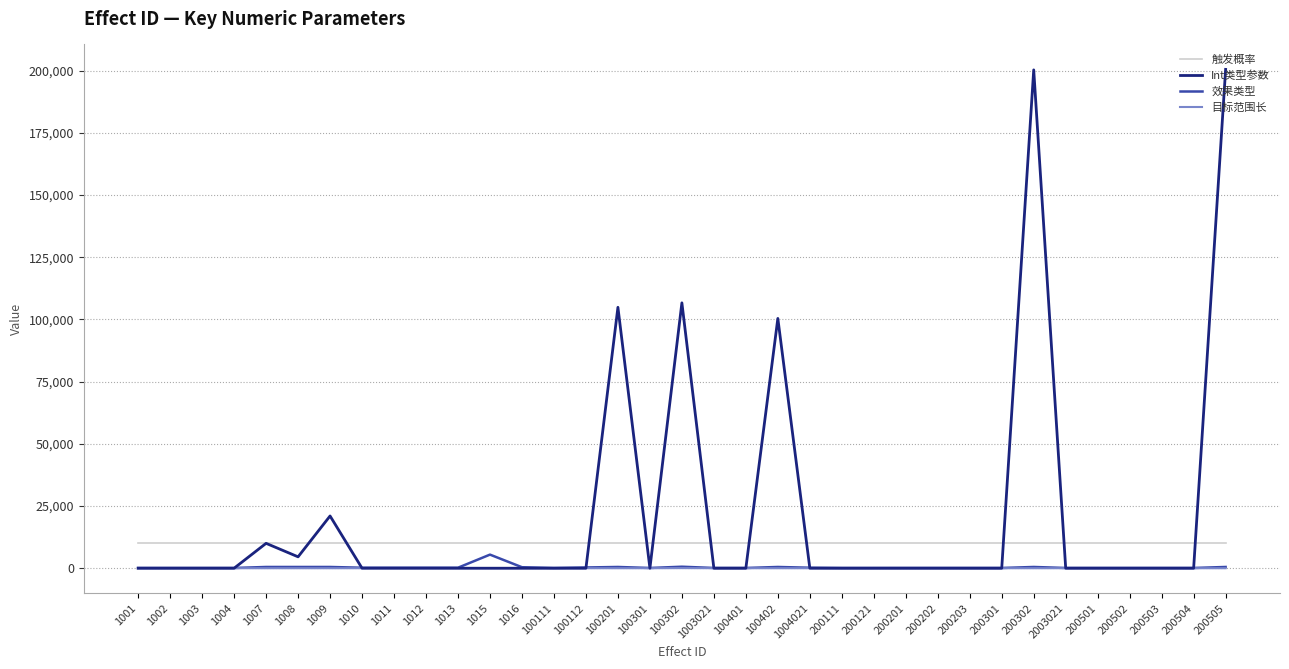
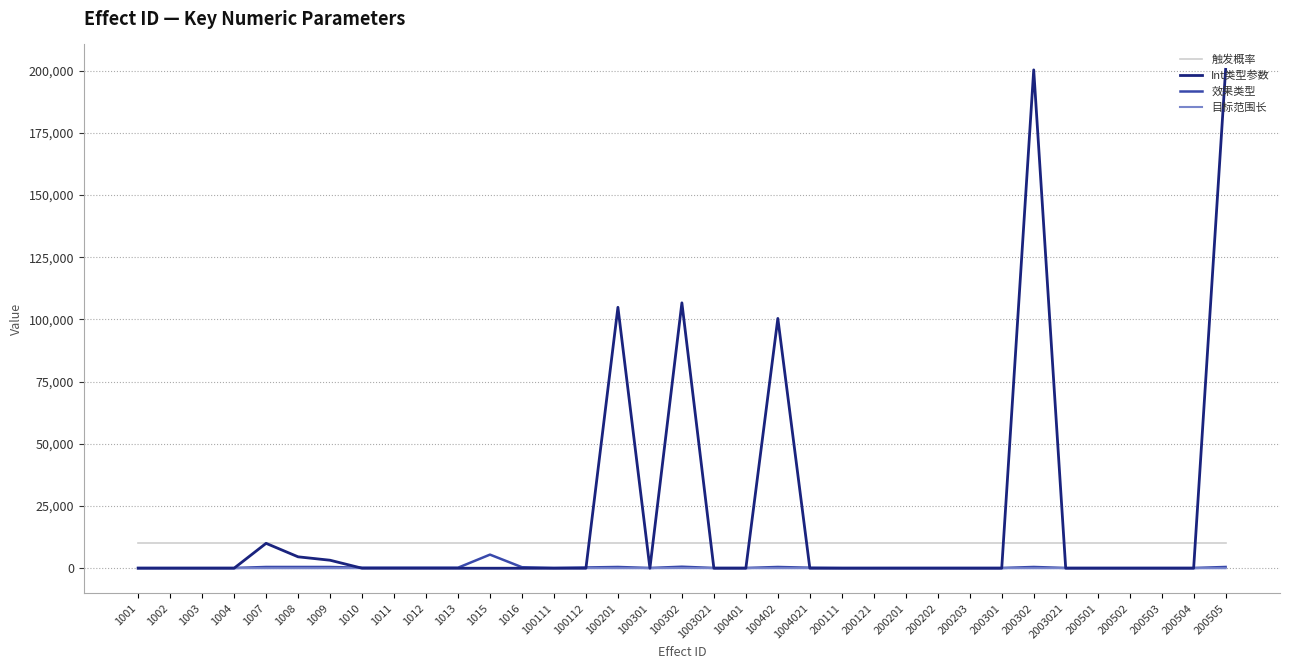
Int类型参数, 1009: 21,000 -> 3,000
